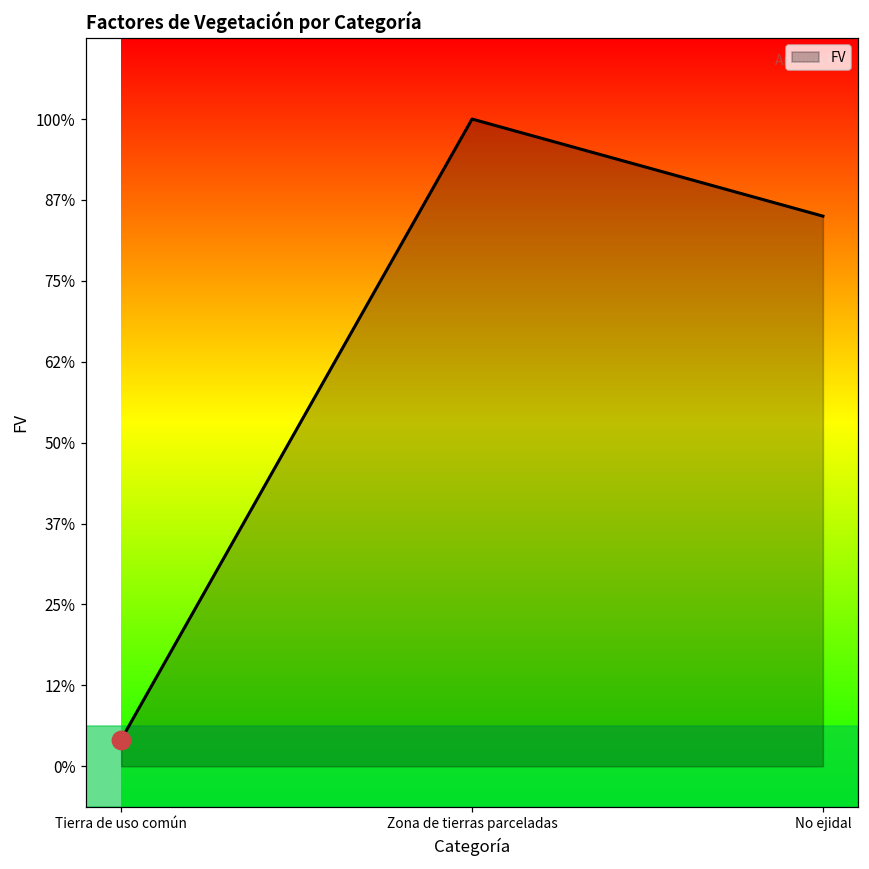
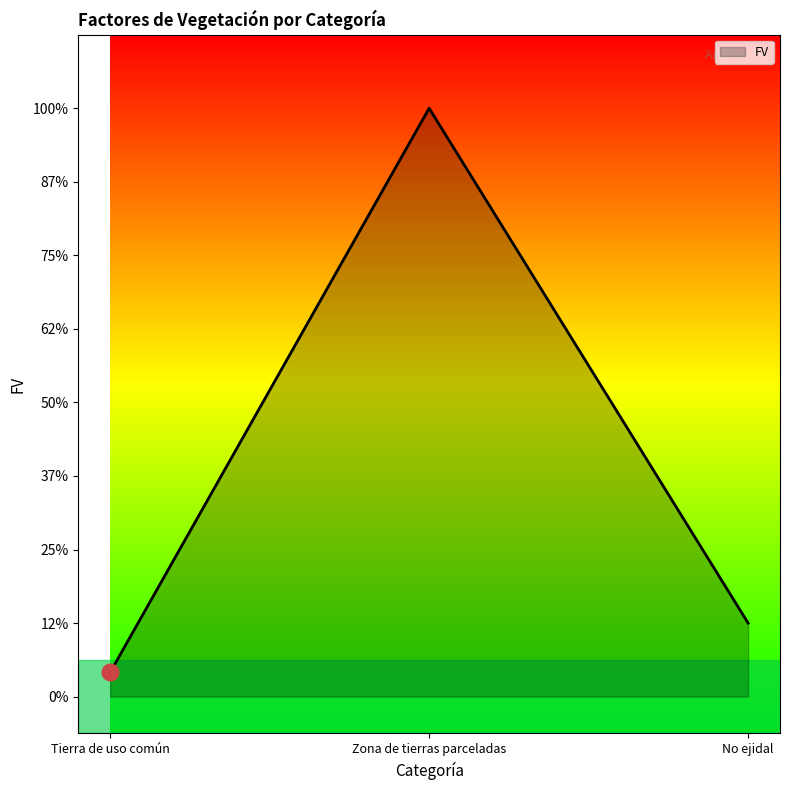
FV, No ejidal: 85% -> 13%
